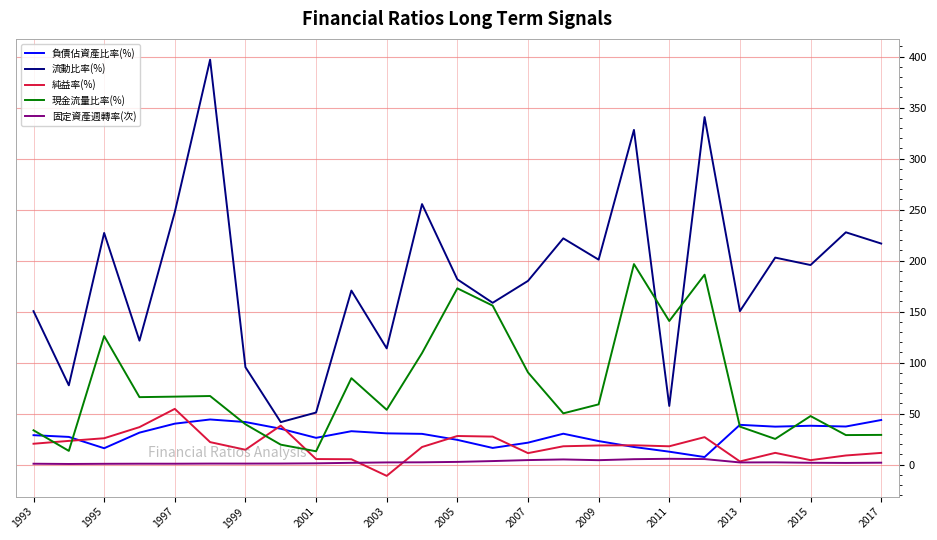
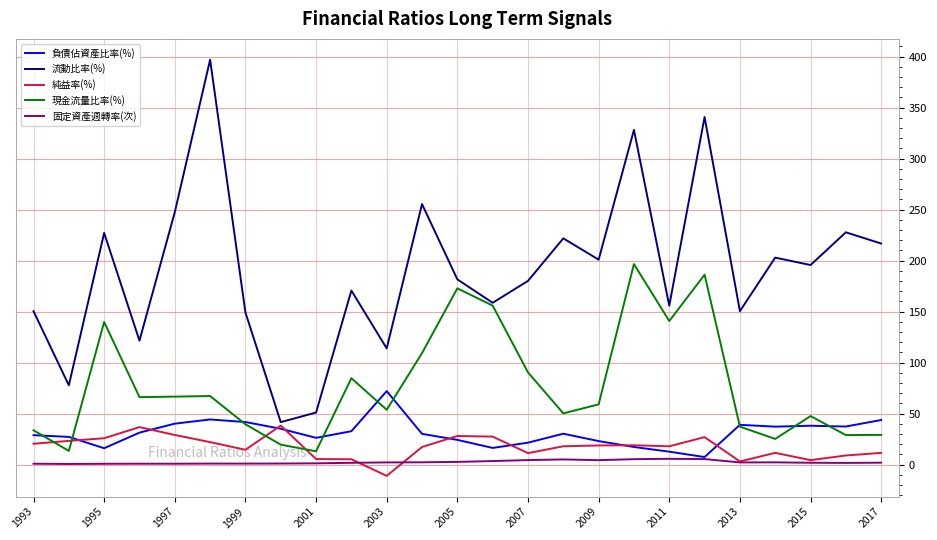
現金流量比率(%), 1995: 126 -> 140
純益率(%), 1997: 55 -> 29
流動比率(%), 1999: 96 -> 149
負債佔資產比率(%), 2003: 31 -> 72
流動比率(%), 2011: 57 -> 156
